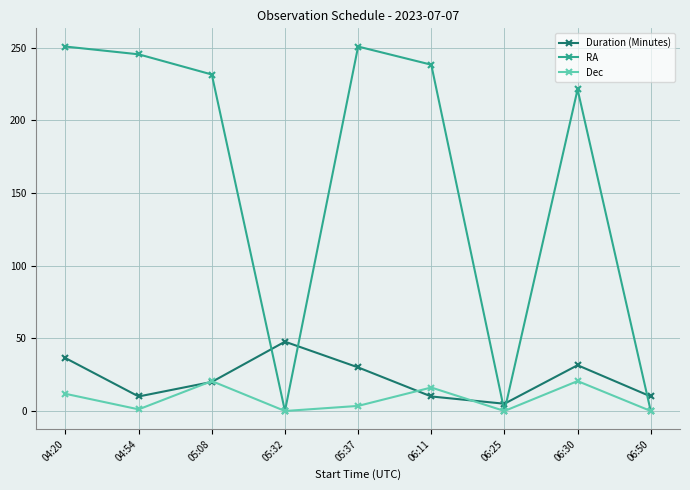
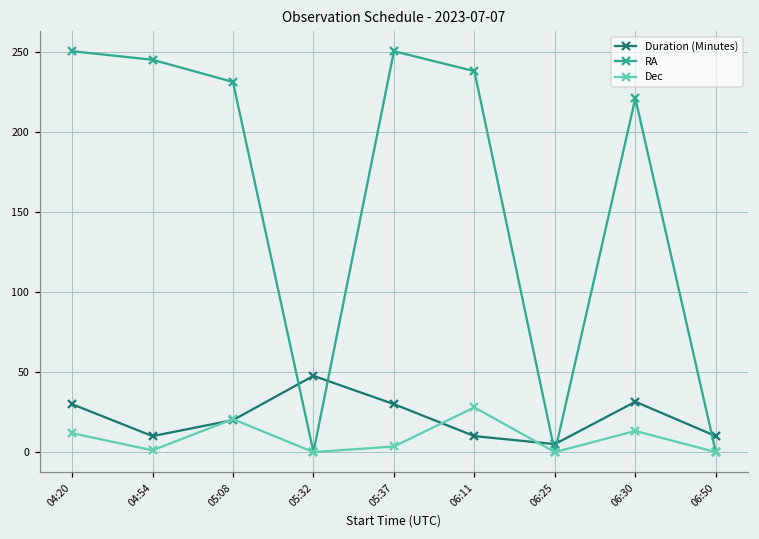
Duration (Minutes), 04:20: 36 -> 30
Dec, 06:11: 16 -> 28
Dec, 06:30: 21 -> 13
